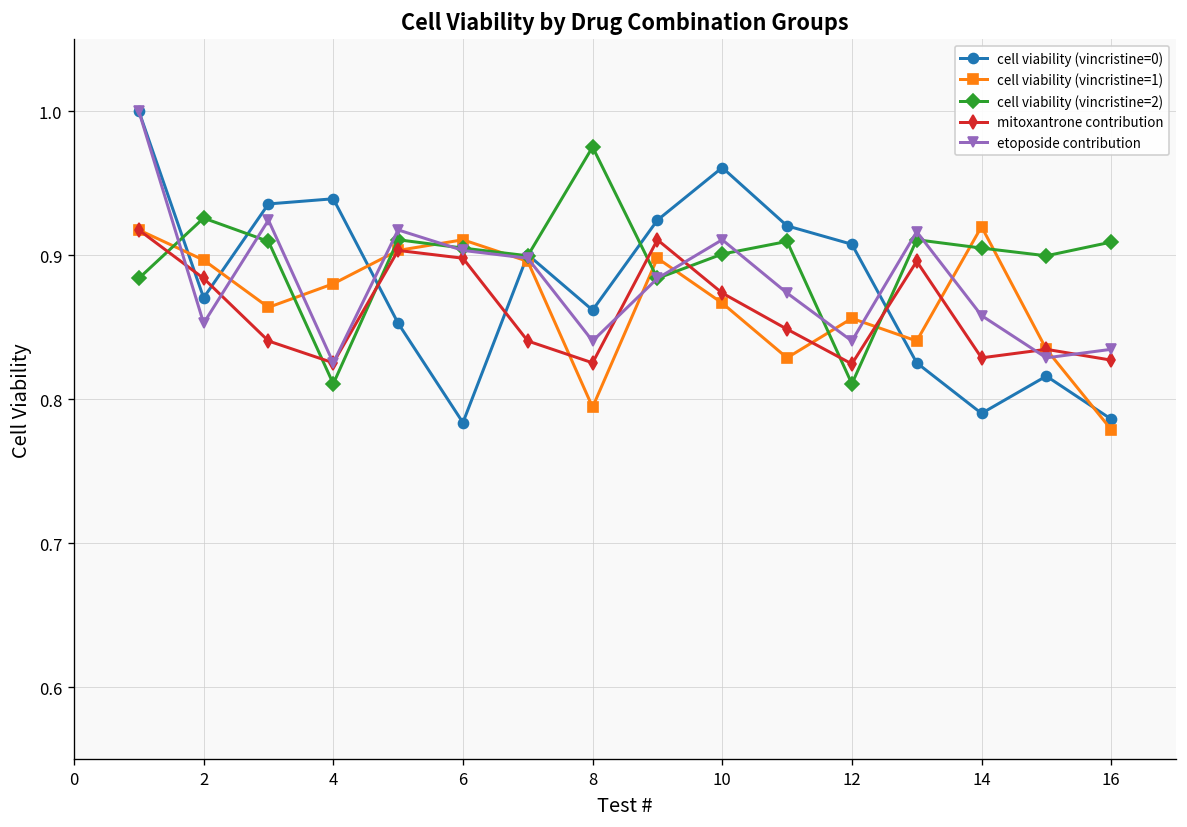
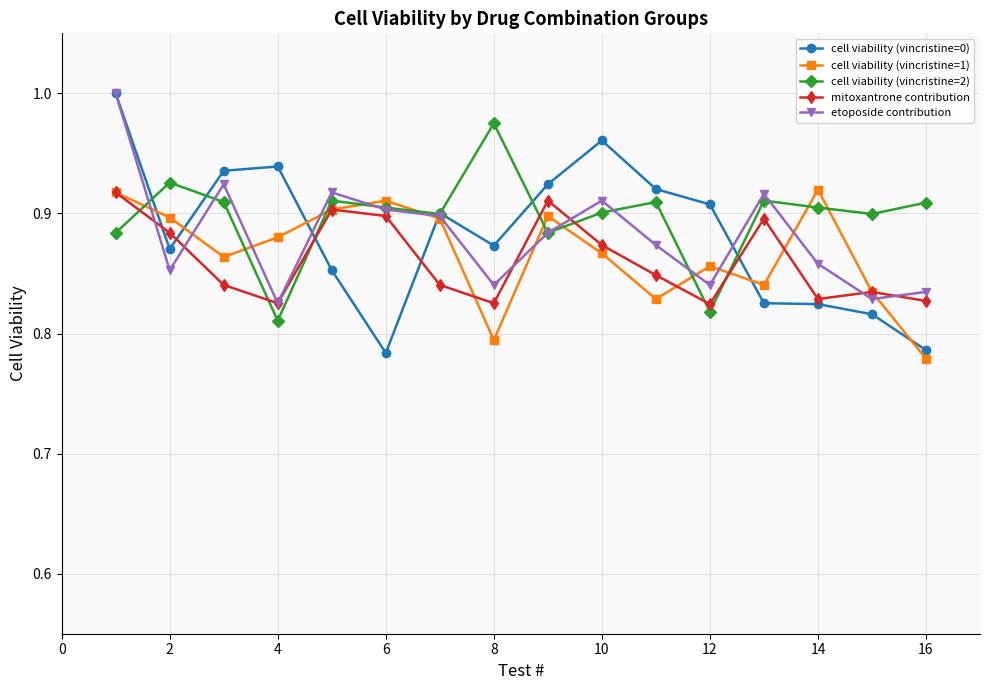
cell viability (vincristine=0), 8: 0.862 -> 0.873
cell viability (vincristine=2), 12: 0.811 -> 0.818
cell viability (vincristine=0), 14: 0.790 -> 0.825
